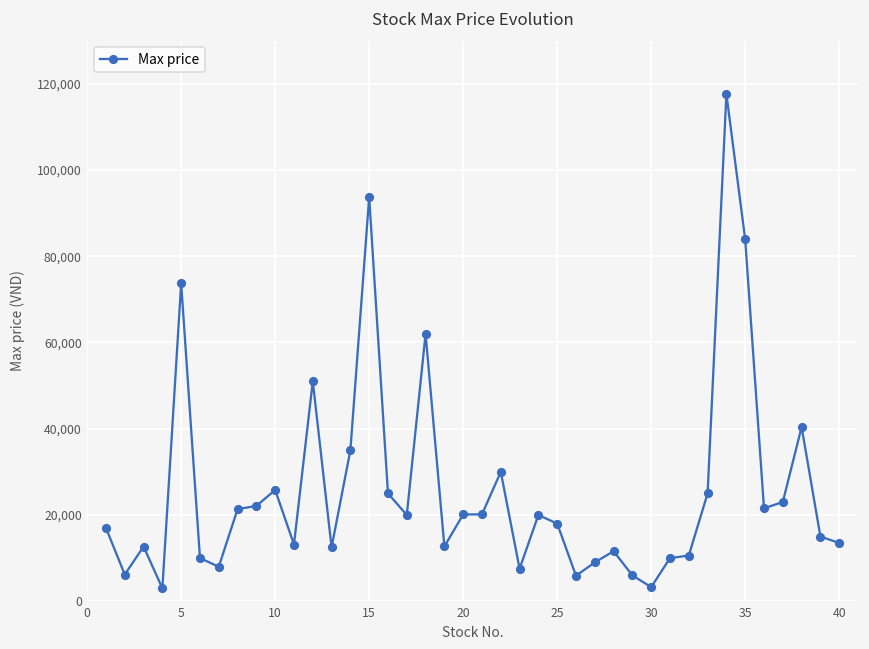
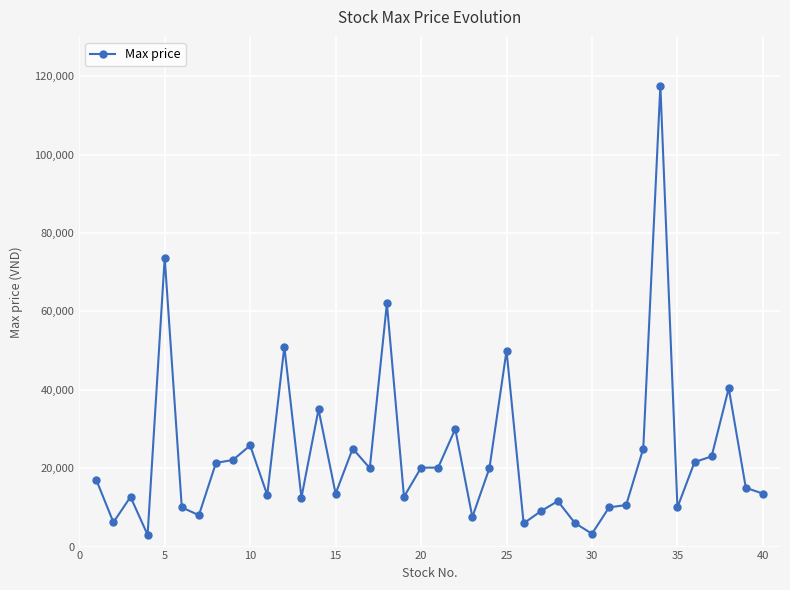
15: 94,000 -> 14,000
25: 18,000 -> 50,000
35: 84,000 -> 10,000
